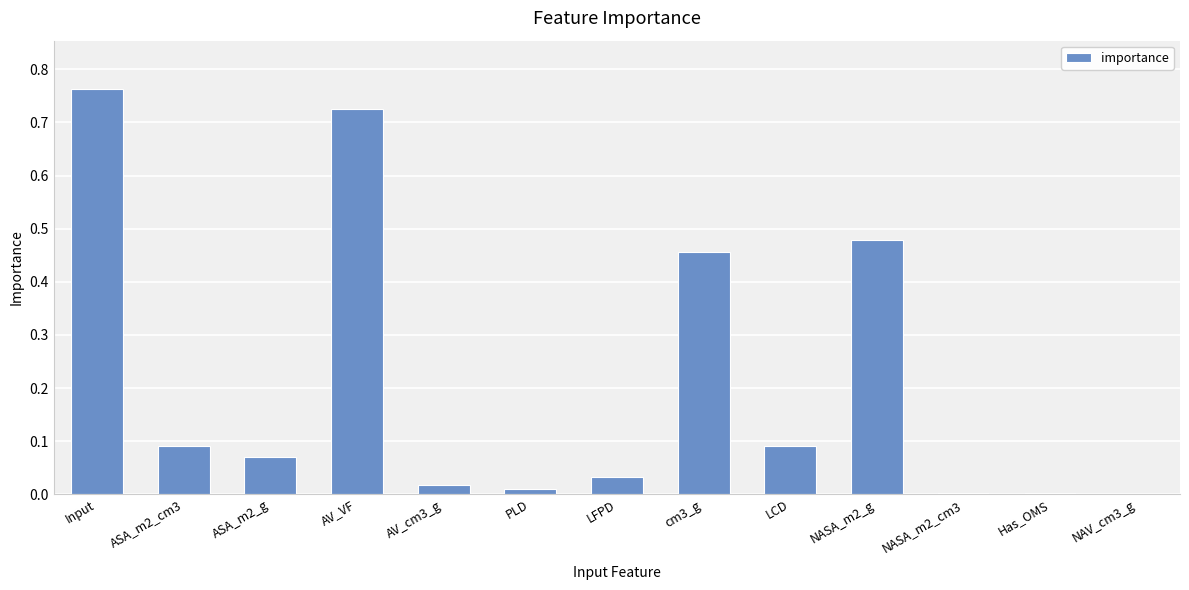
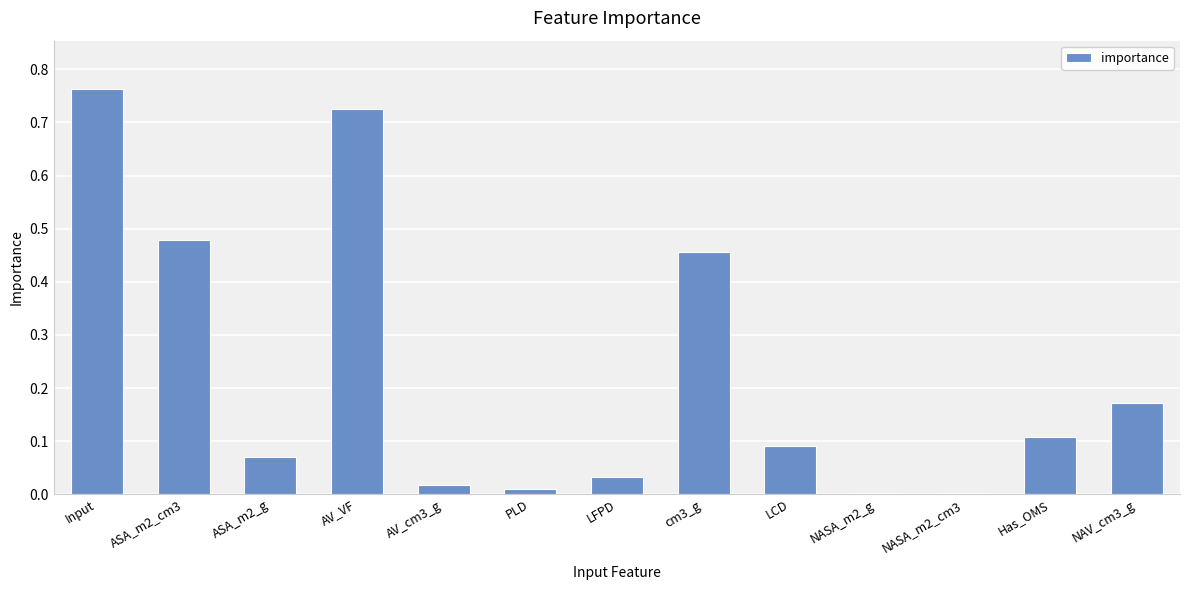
ASA_m2_cm3: 0.09 -> 0.48
NASA_m2_g: 0.48 -> 0.00
Has_OMS: 0.00 -> 0.11
NAV_cm3_g: 0.00 -> 0.17
